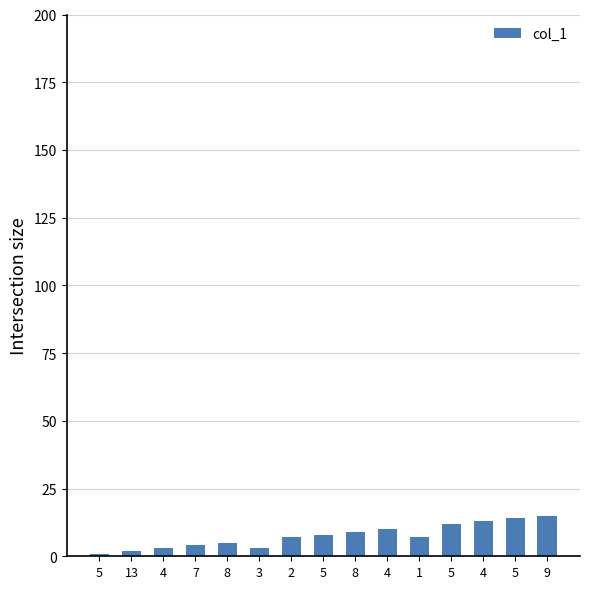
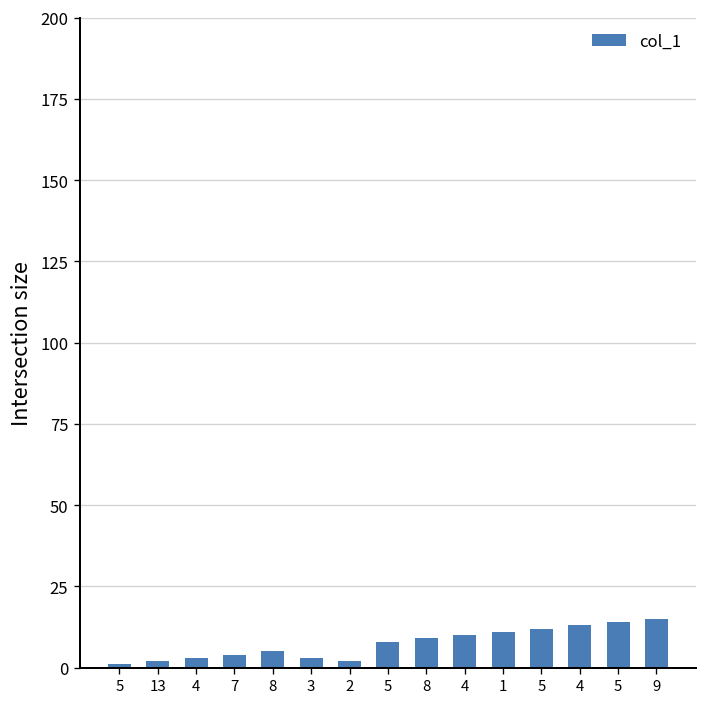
2: 7 -> 2
1: 7 -> 11
